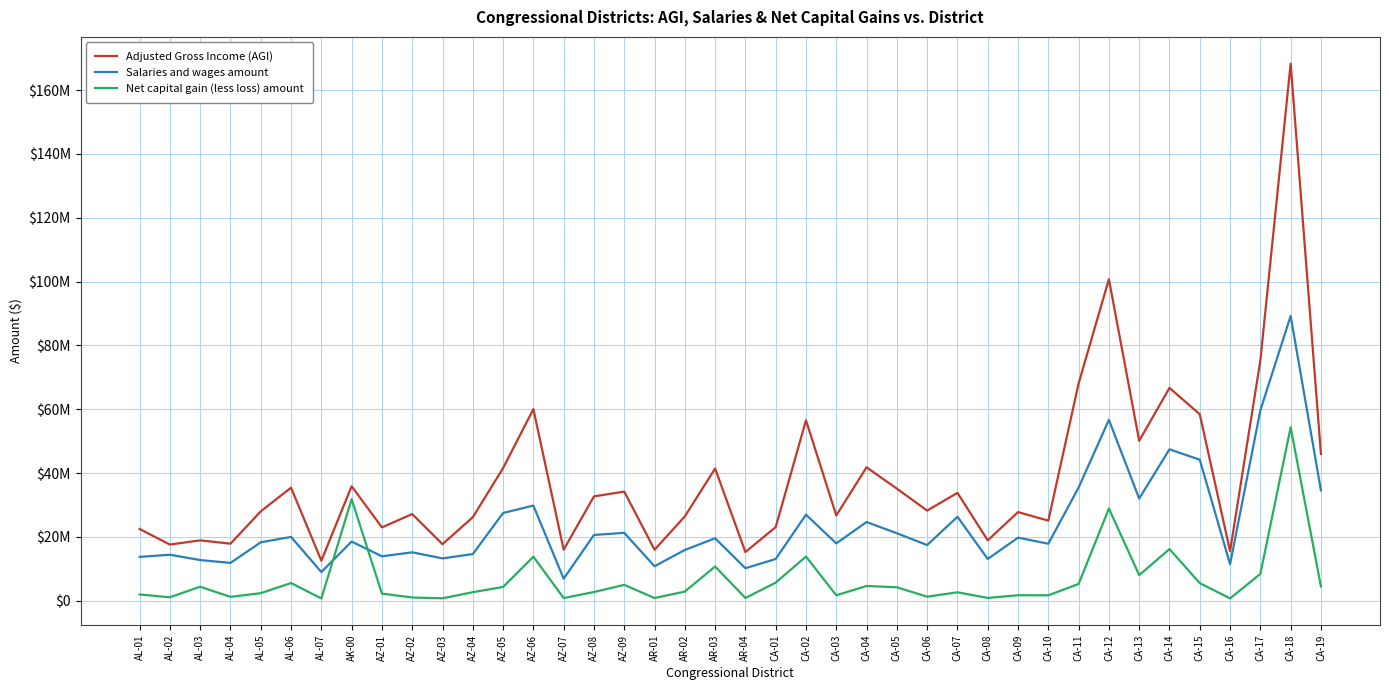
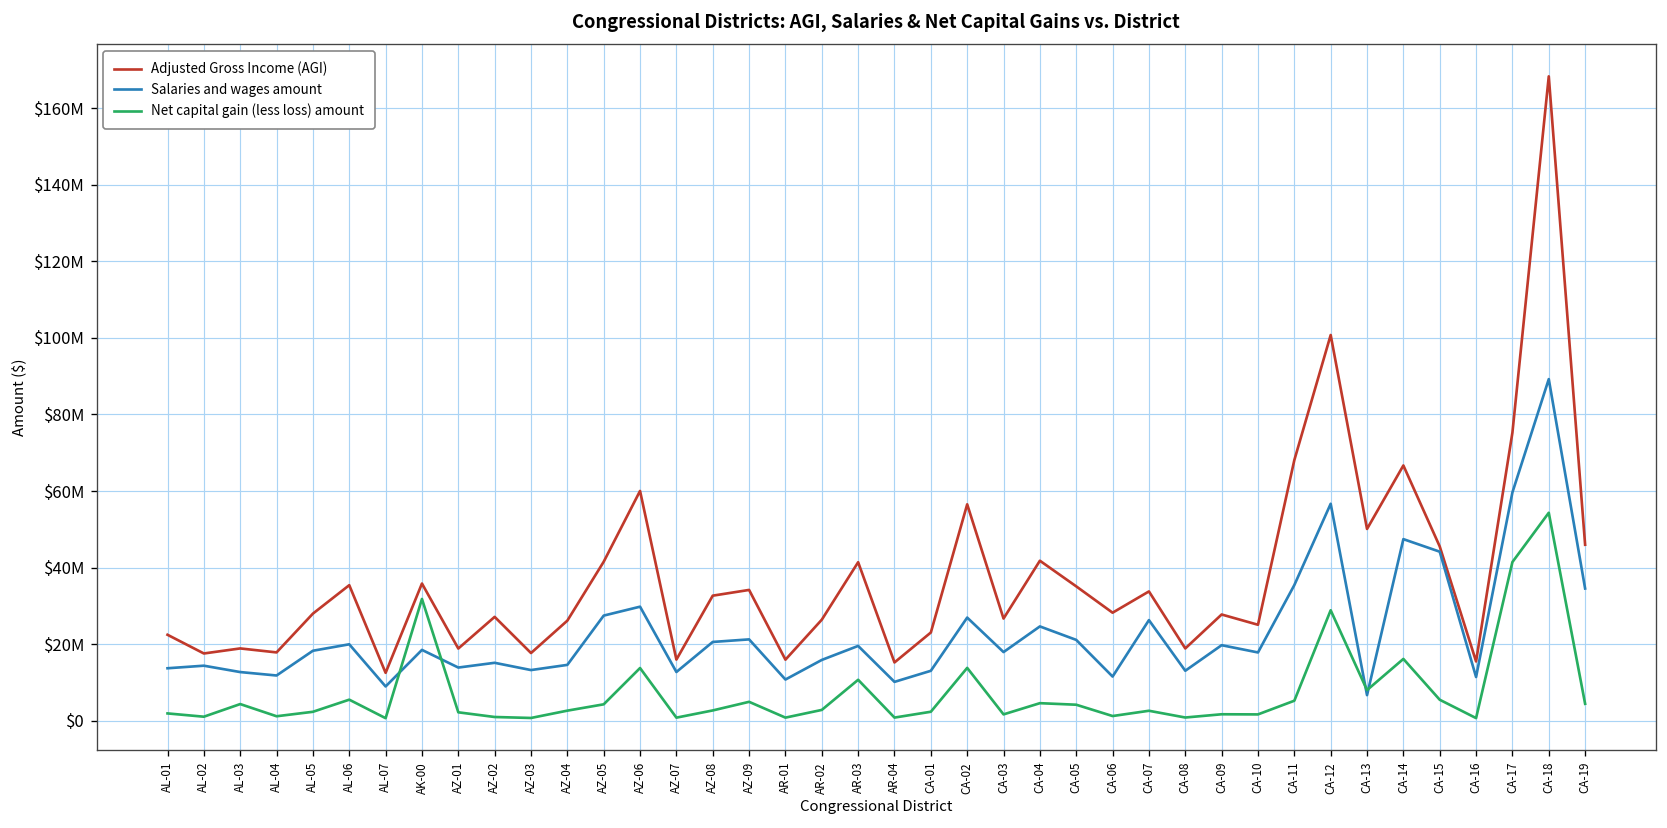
Adjusted Gross Income (AGI), AZ-01: $23000000 -> $19000000
Salaries and wages amount, AZ-07: $7000000 -> $13000000
Net capital gain (less loss) amount, CA-01: $6000000 -> $2000000
Salaries and wages amount, CA-06: $17000000 -> $12000000
Salaries and wages amount, CA-13: $32000000 -> $7000000
Adjusted Gross Income (AGI), CA-15: $58000000 -> $46000000
Net capital gain (less loss) amount, CA-17: $8000000 -> $41000000
